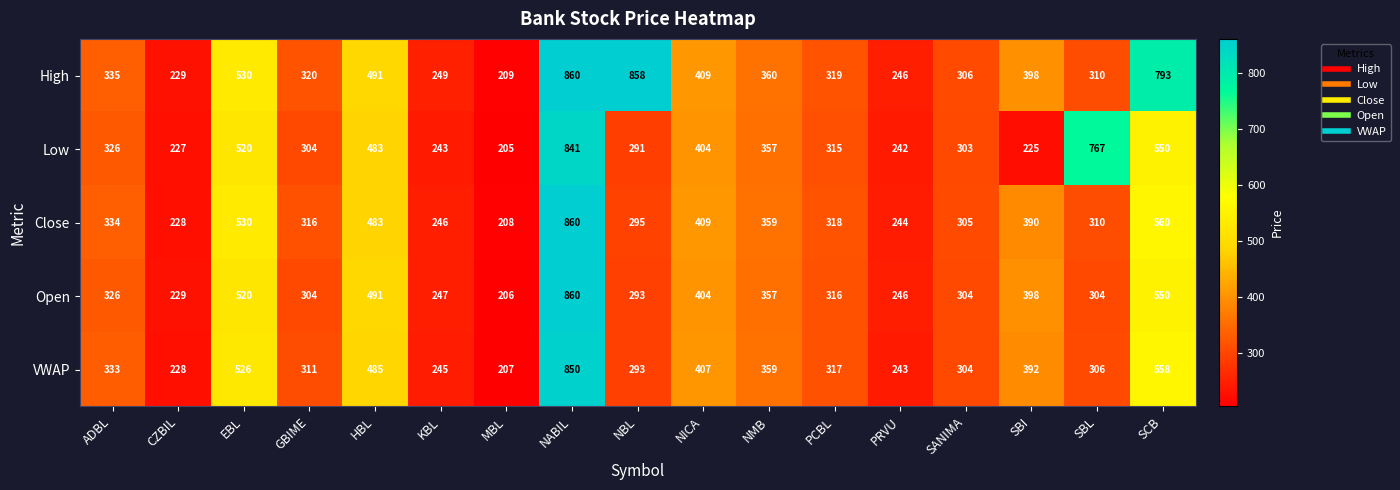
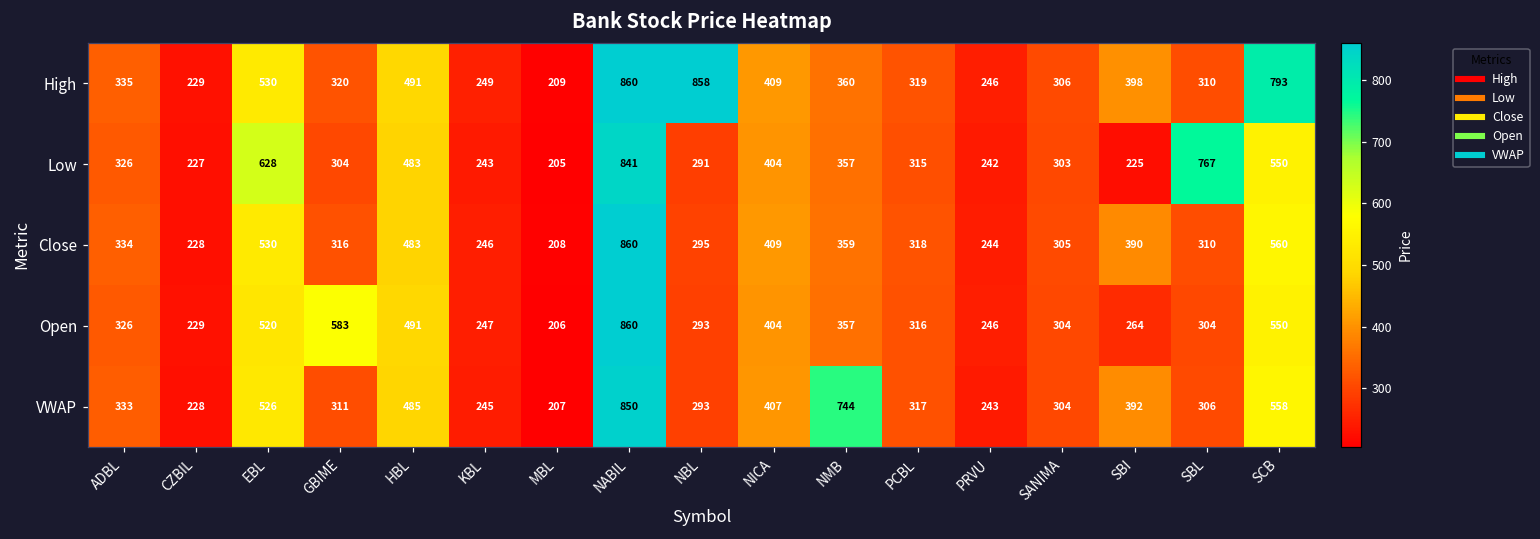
Low, EBL: 520 -> 628
Open, GBIME: 304 -> 583
Open, SBI: 398 -> 264
VWAP, NMB: 359 -> 744
